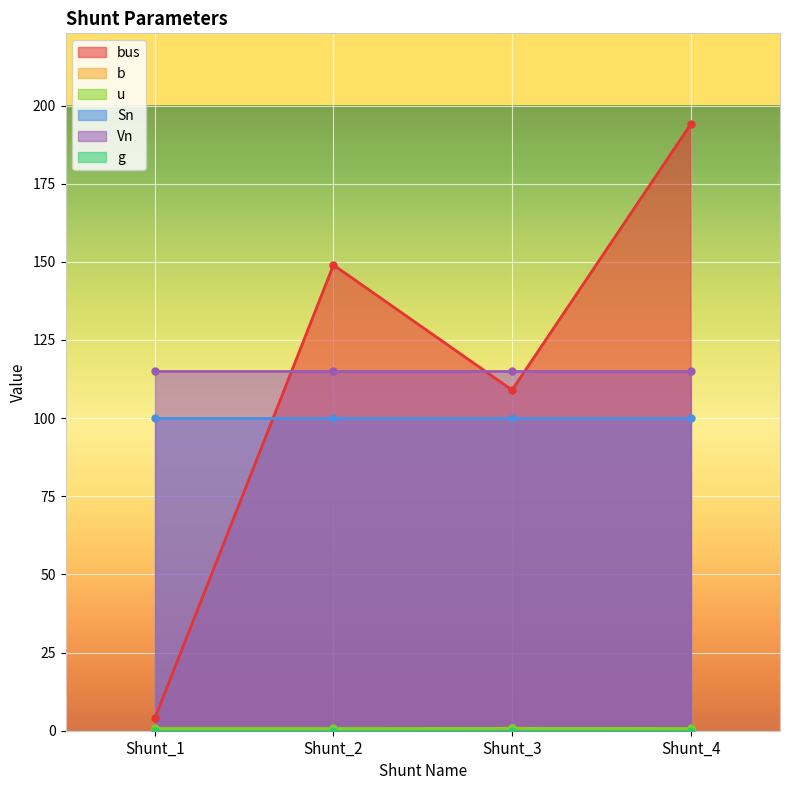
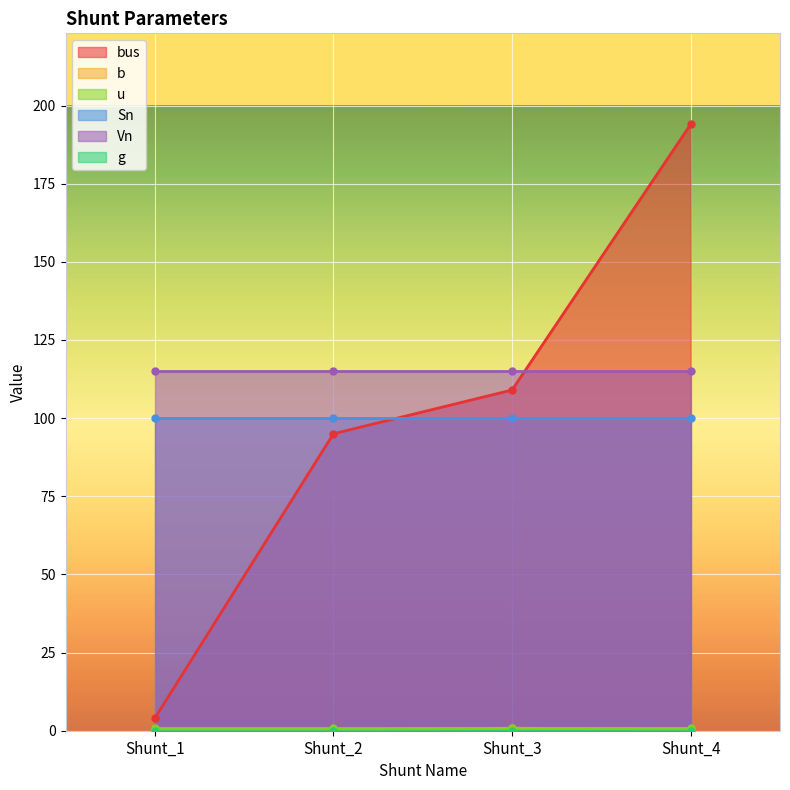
bus, Shunt_2: 149 -> 95
